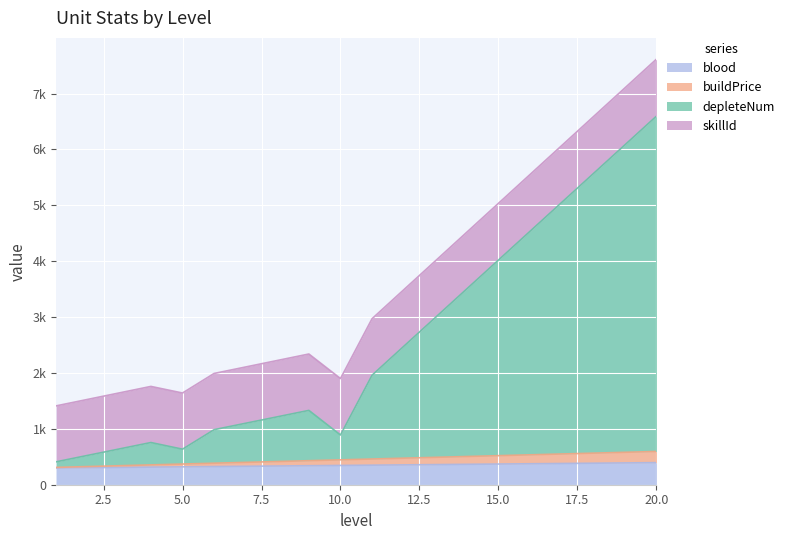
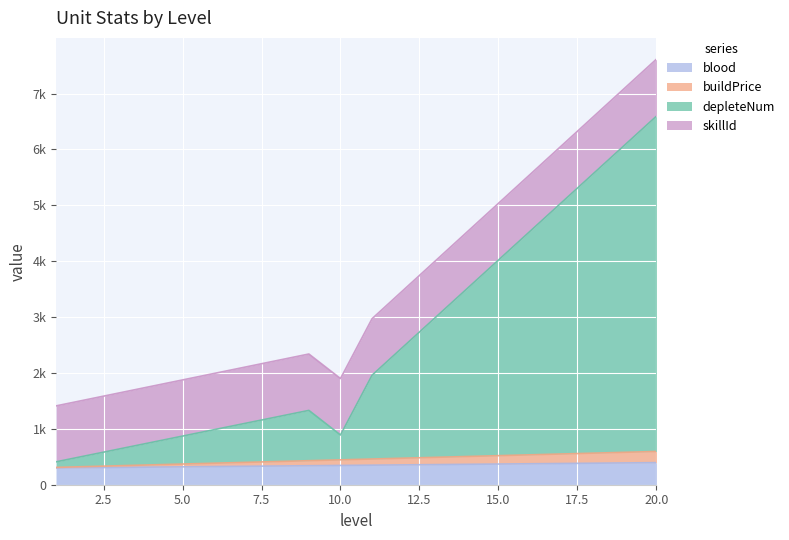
depleteNum, 5.0: 300 -> 500
